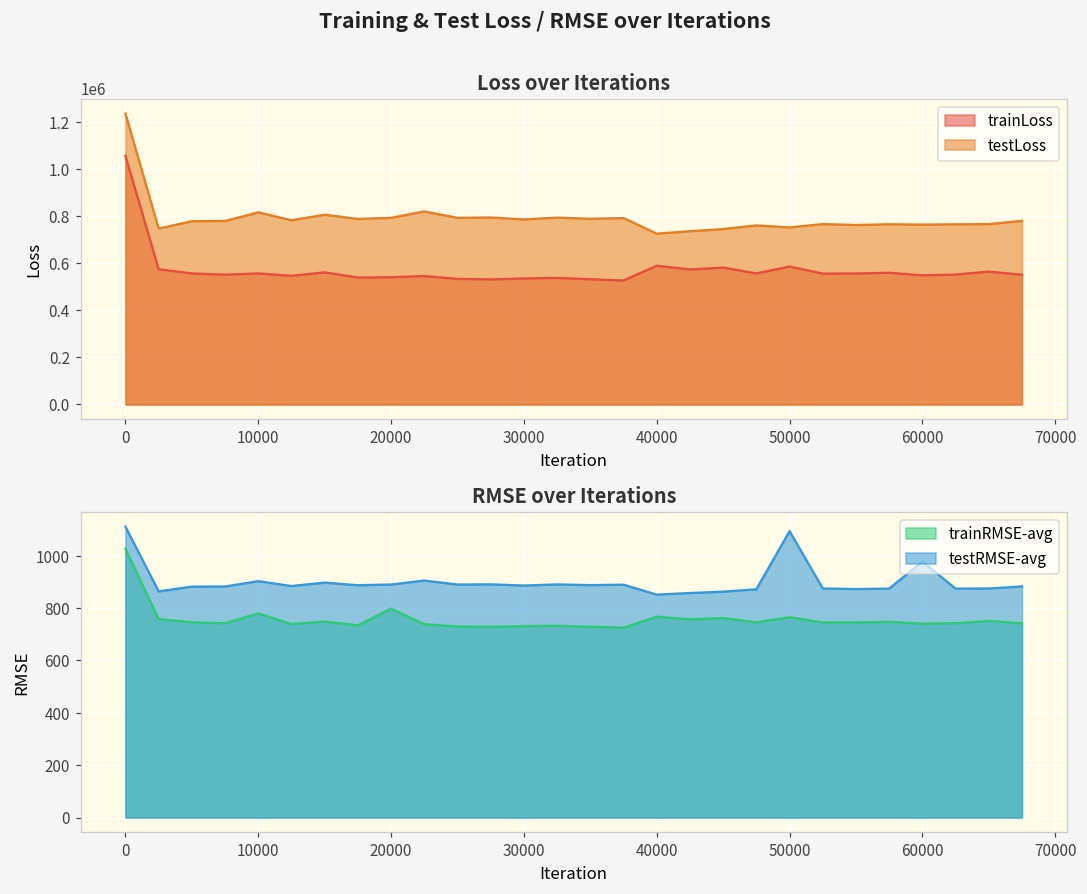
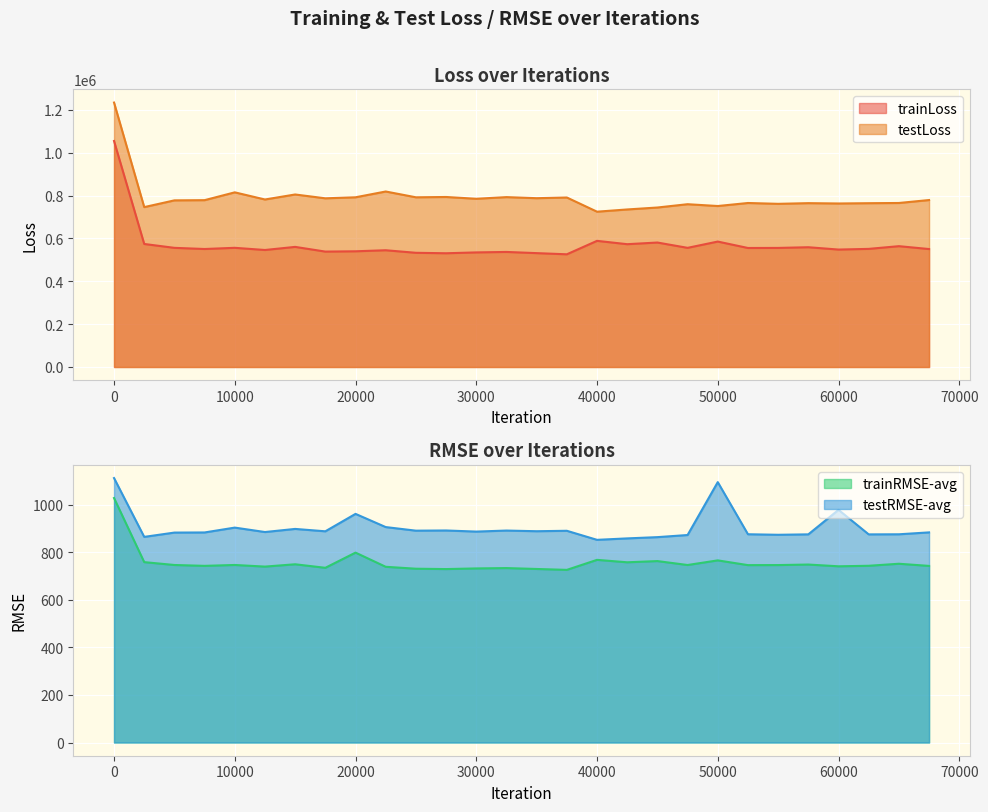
RMSE over Iterations, trainRMSE-avg, 10000: 780 -> 750
RMSE over Iterations, testRMSE-avg, 20000: 890 -> 960
